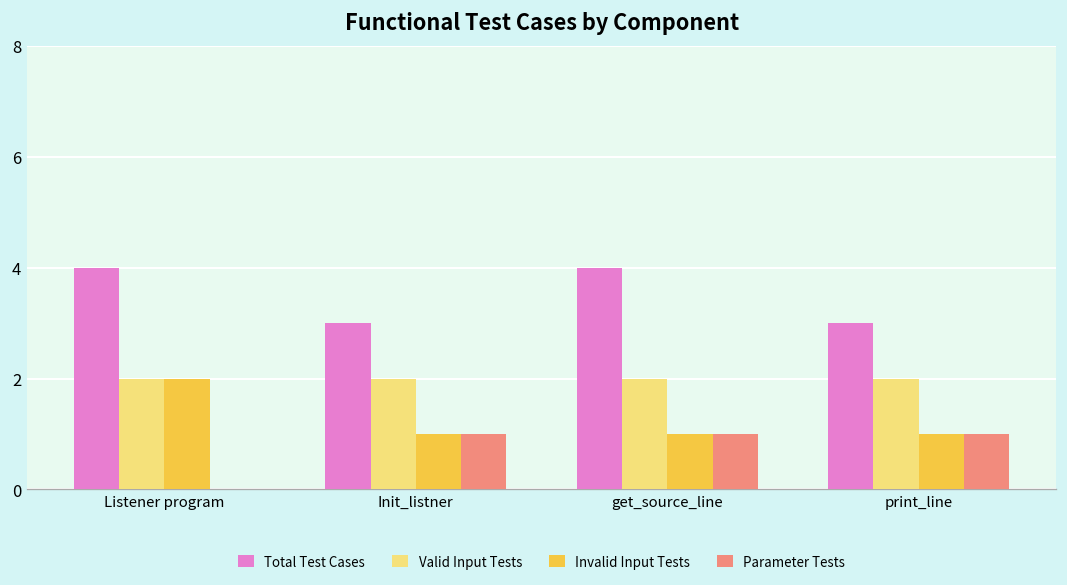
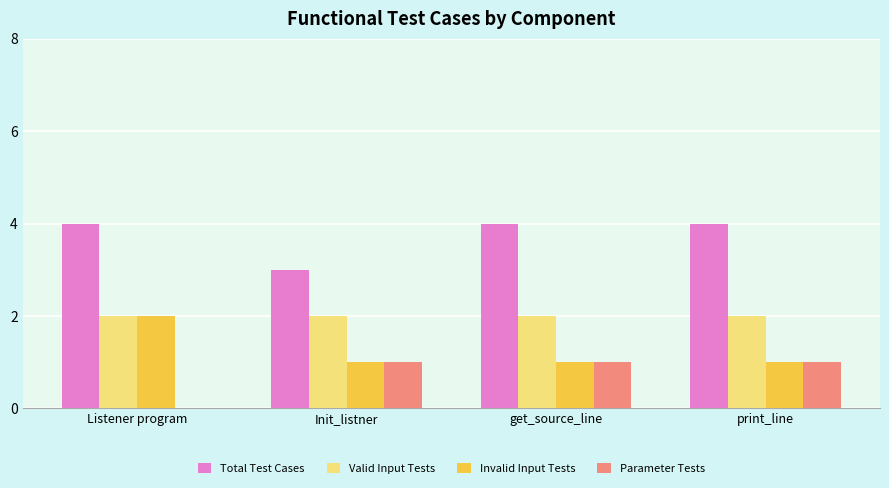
Total Test Cases, print_line: 3 -> 4
